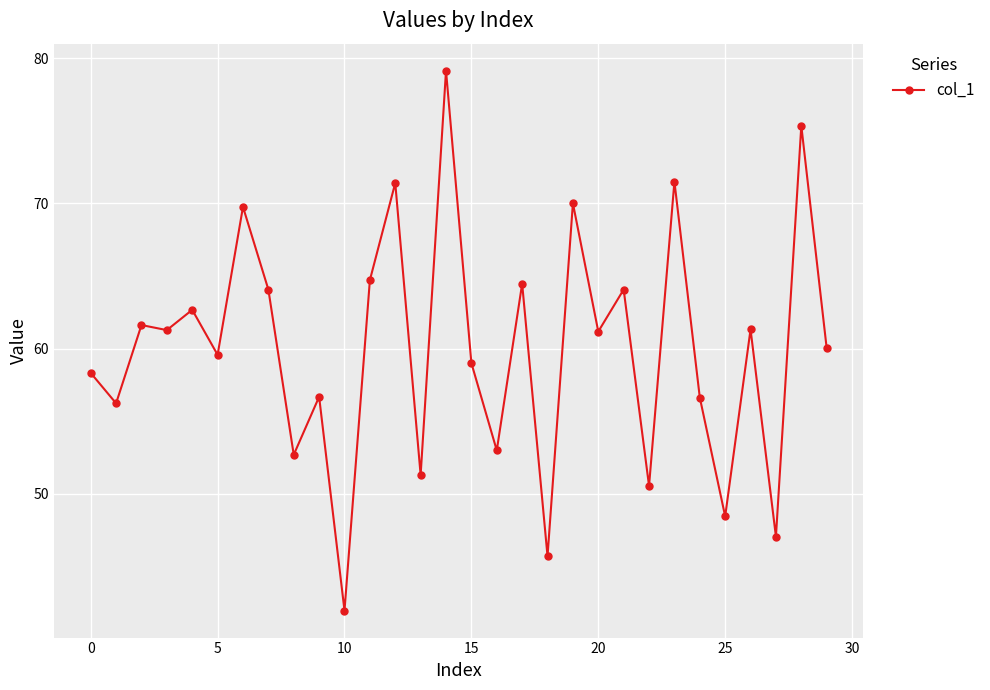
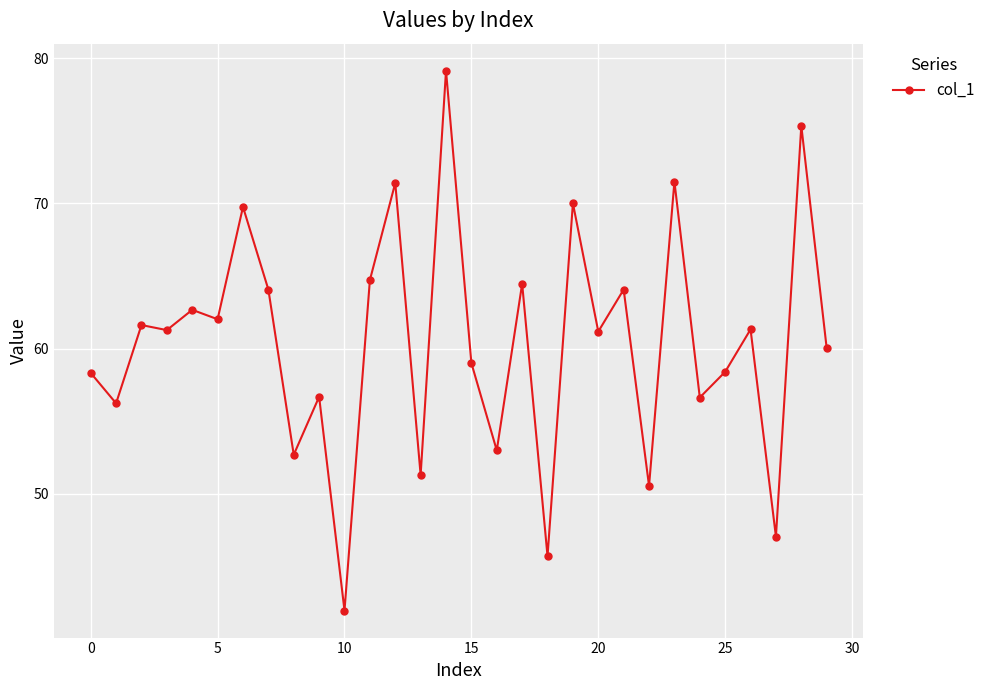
5: 59.6 -> 62.0
25: 48.5 -> 58.4
